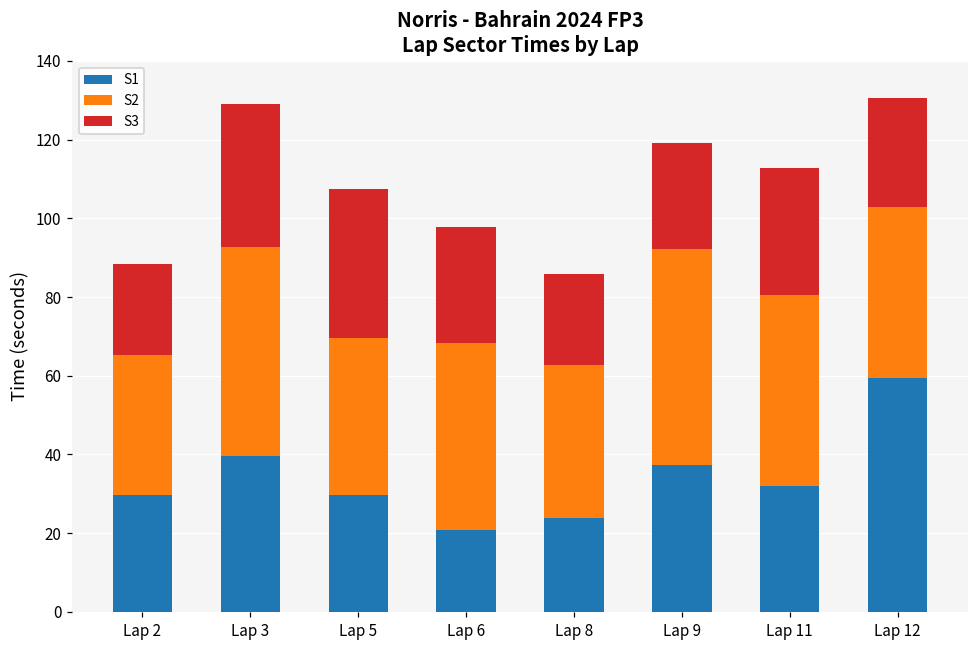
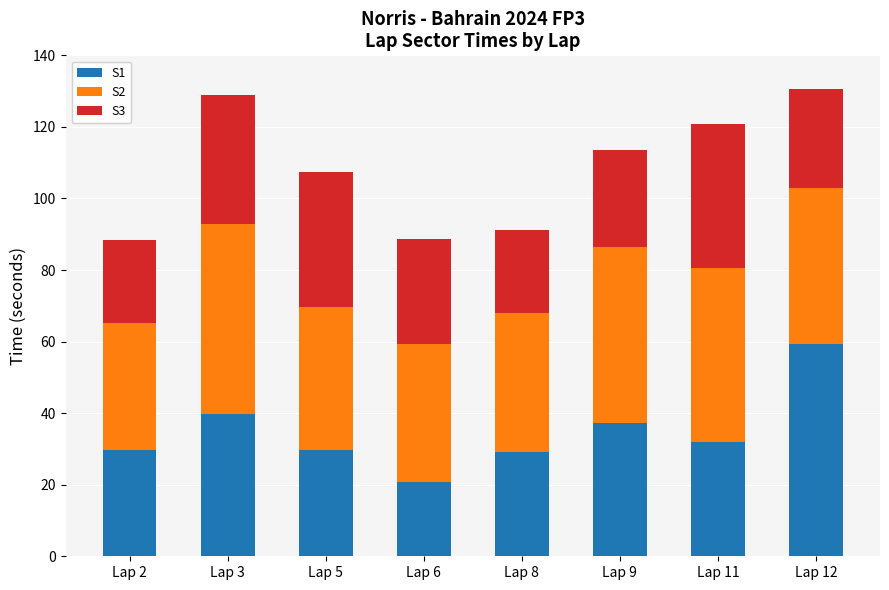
S2, Lap 6: 47 -> 38
S1, Lap 8: 24 -> 29
S2, Lap 9: 55 -> 49
S3, Lap 11: 32 -> 40
